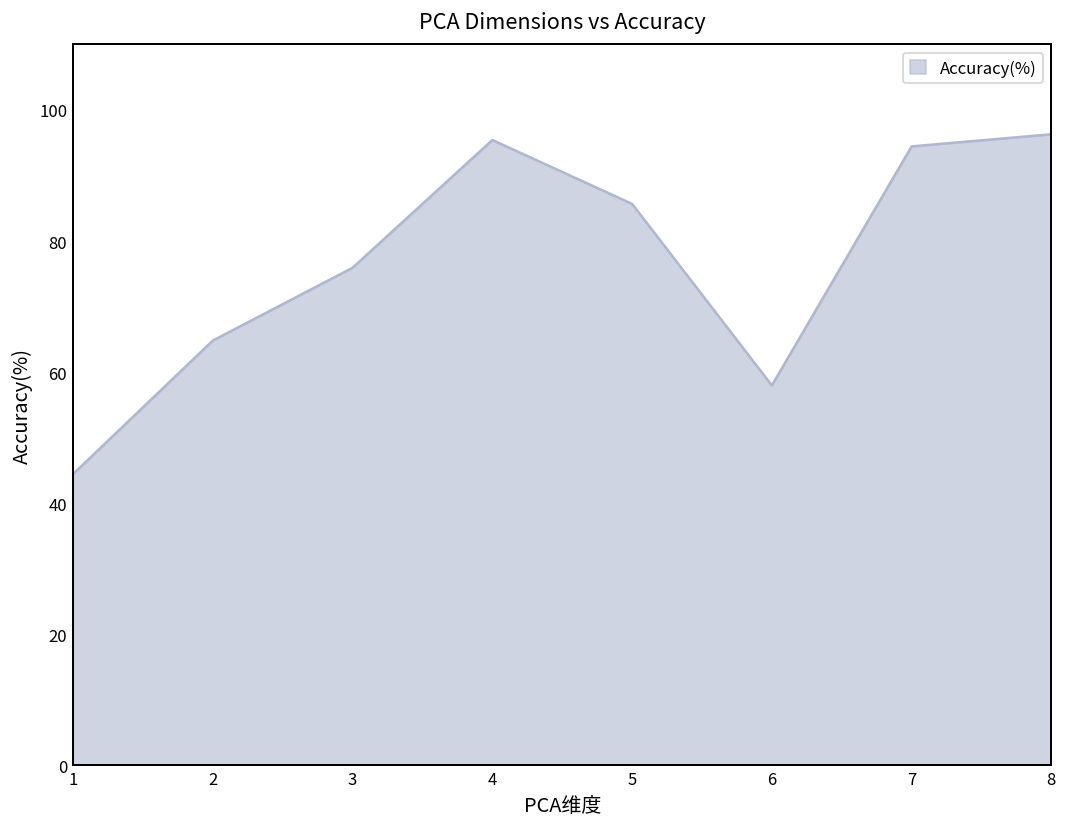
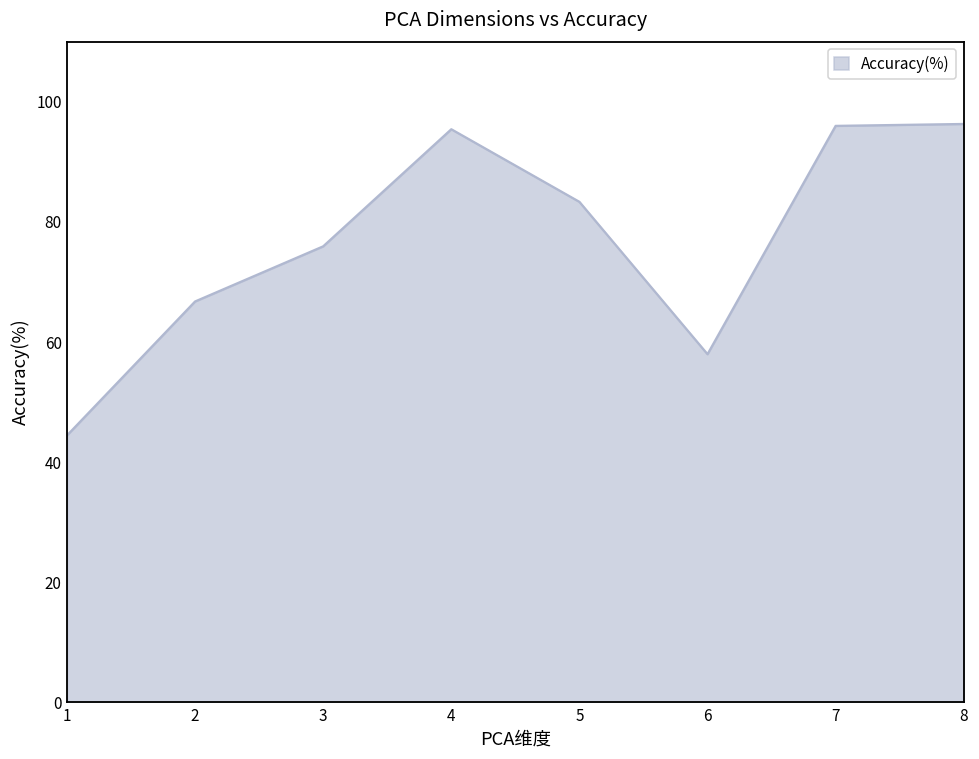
2: 65 -> 67
5: 86 -> 83
7: 94 -> 96
